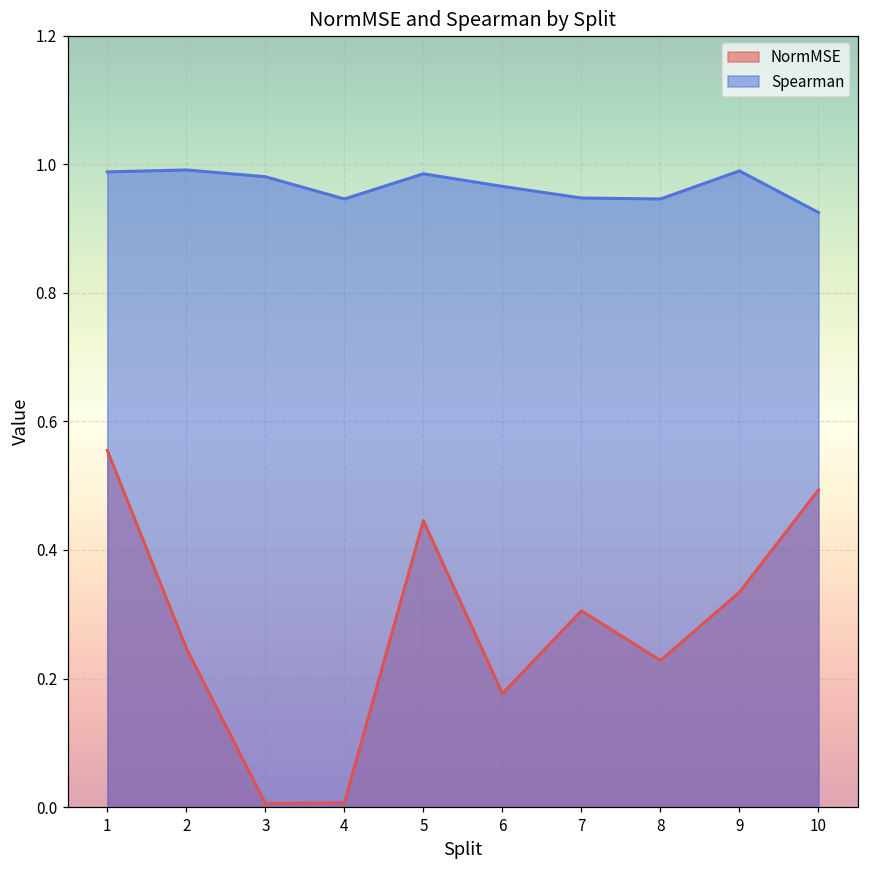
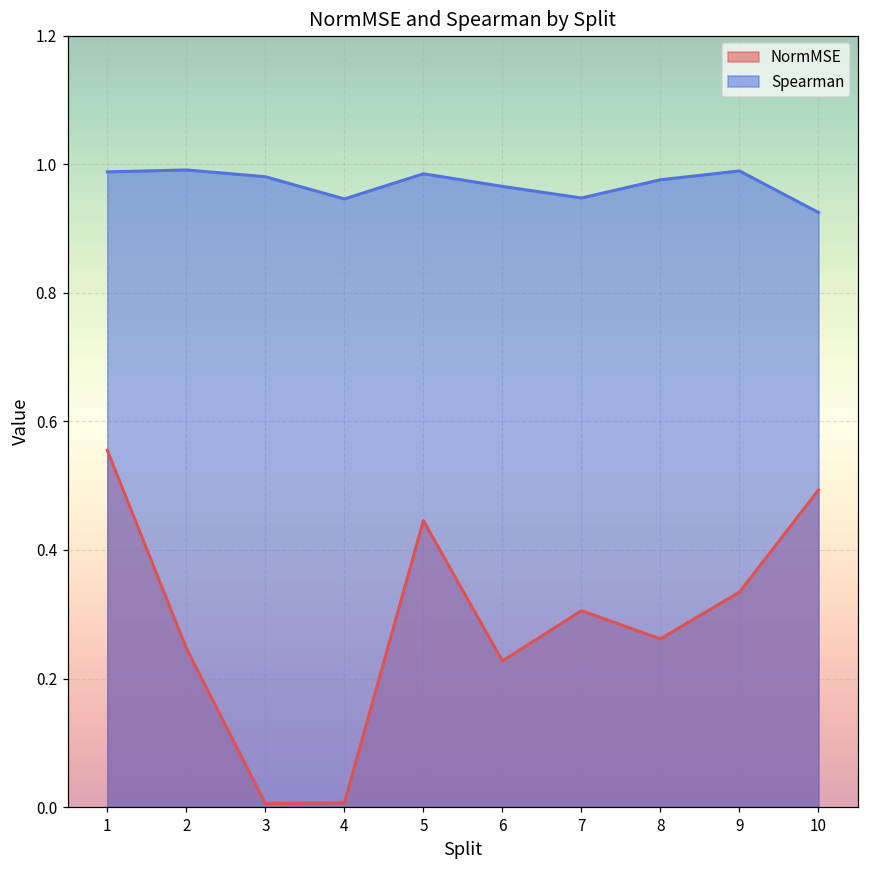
NormMSE, 6: 0.18 -> 0.23
NormMSE, 8: 0.23 -> 0.26
Spearman, 8: 0.95 -> 0.98
